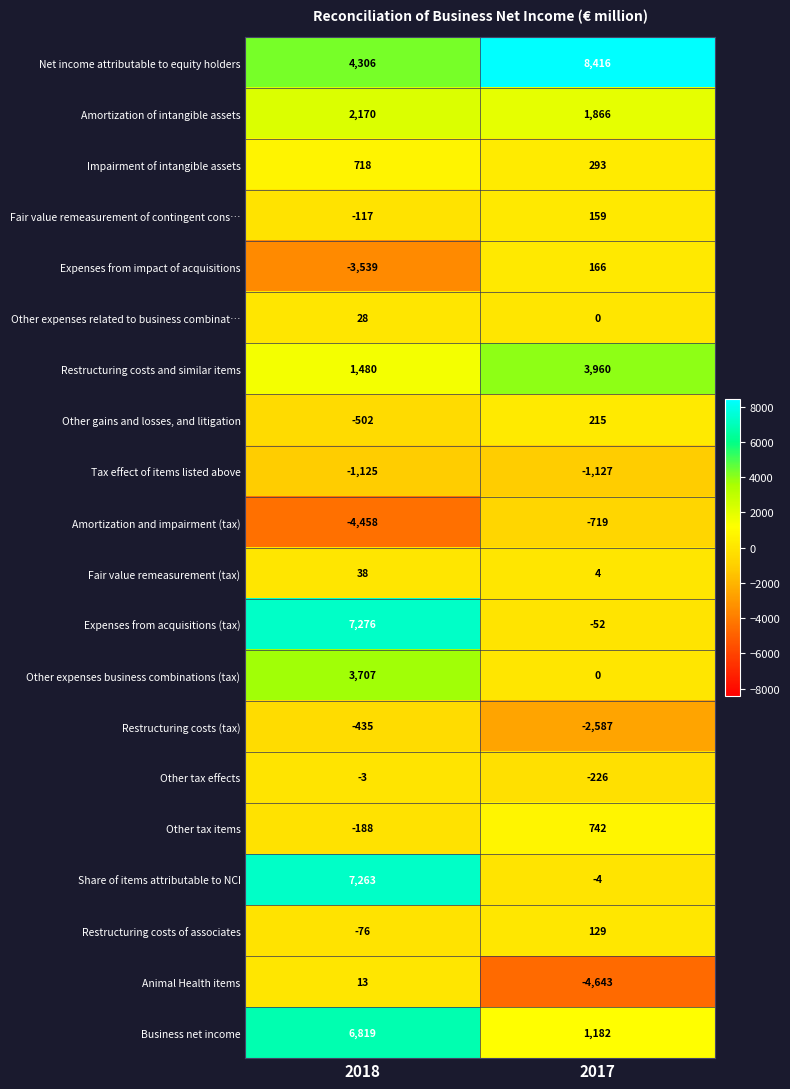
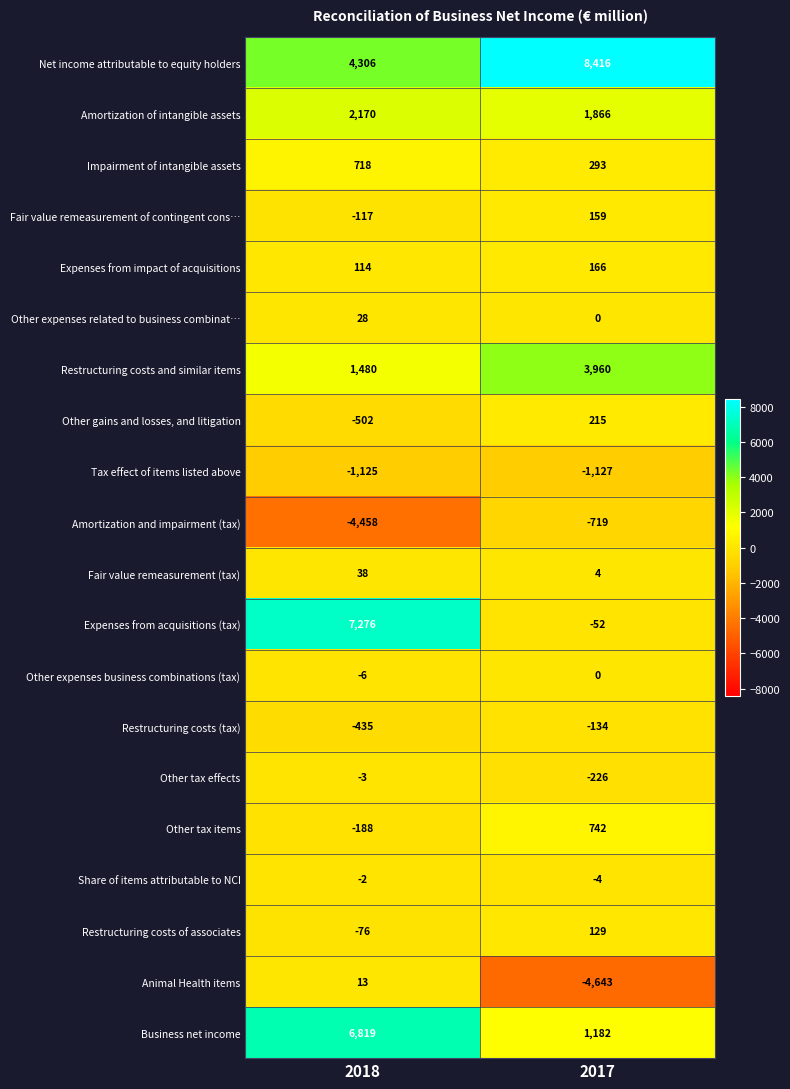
Expenses from impact of acquisitions, 2018: -3,539 -> 114
Other expenses business combinations (tax), 2018: 3,707 -> -6
Restructuring costs (tax), 2017: -2,587 -> -134
Share of items attributable to NCI, 2018: 7,263 -> -2
